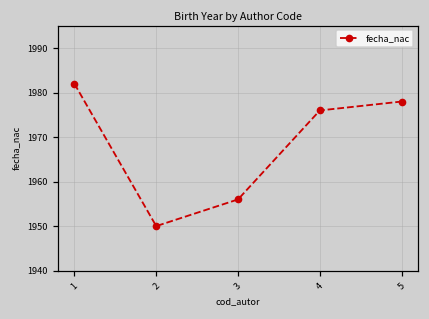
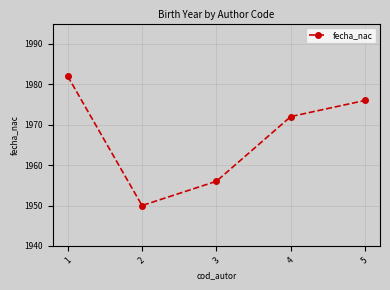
4: 1976 -> 1972
5: 1978 -> 1976
